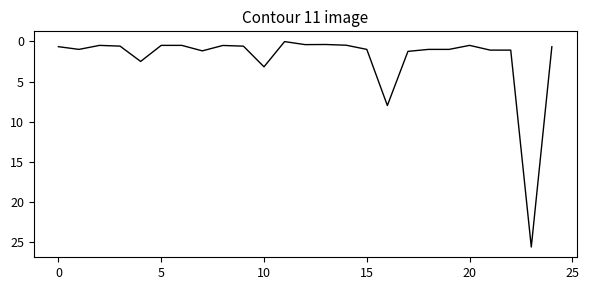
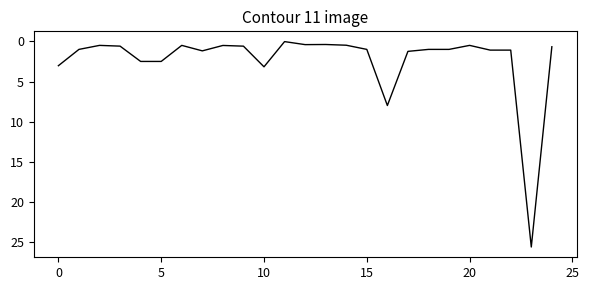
0: 1 -> 3
5: 1 -> 3
